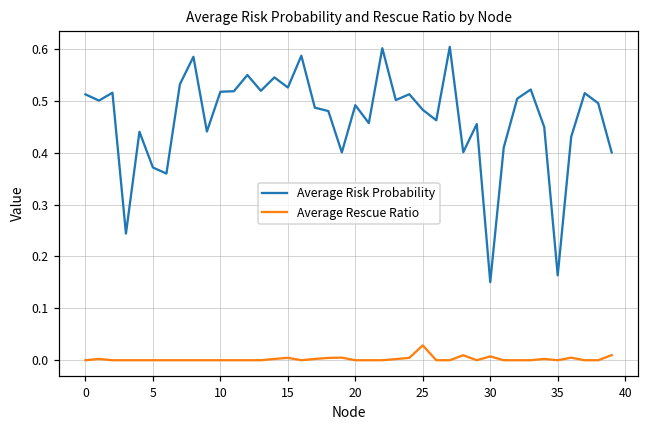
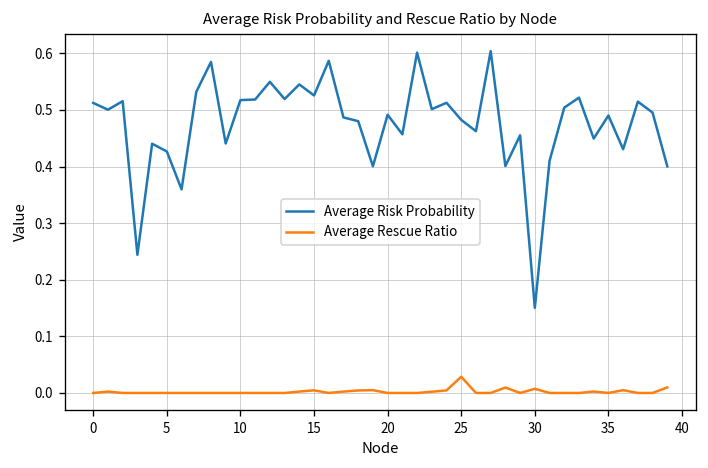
Average Risk Probability, 5: 0.37 -> 0.43
Average Risk Probability, 35: 0.16 -> 0.49
